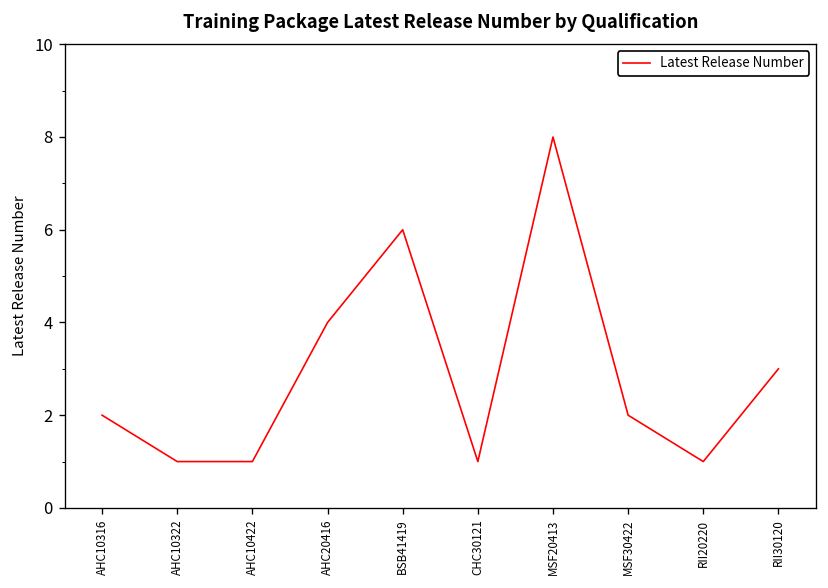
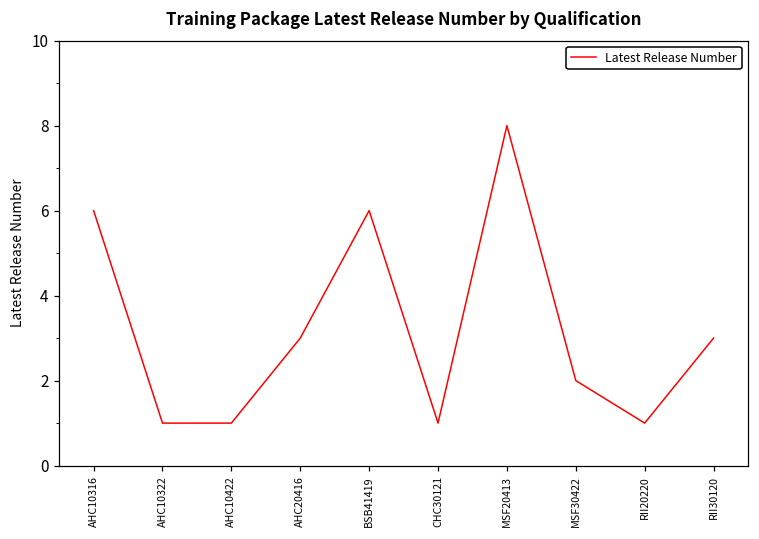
AHC10316: 2 -> 6
AHC20416: 4 -> 3
